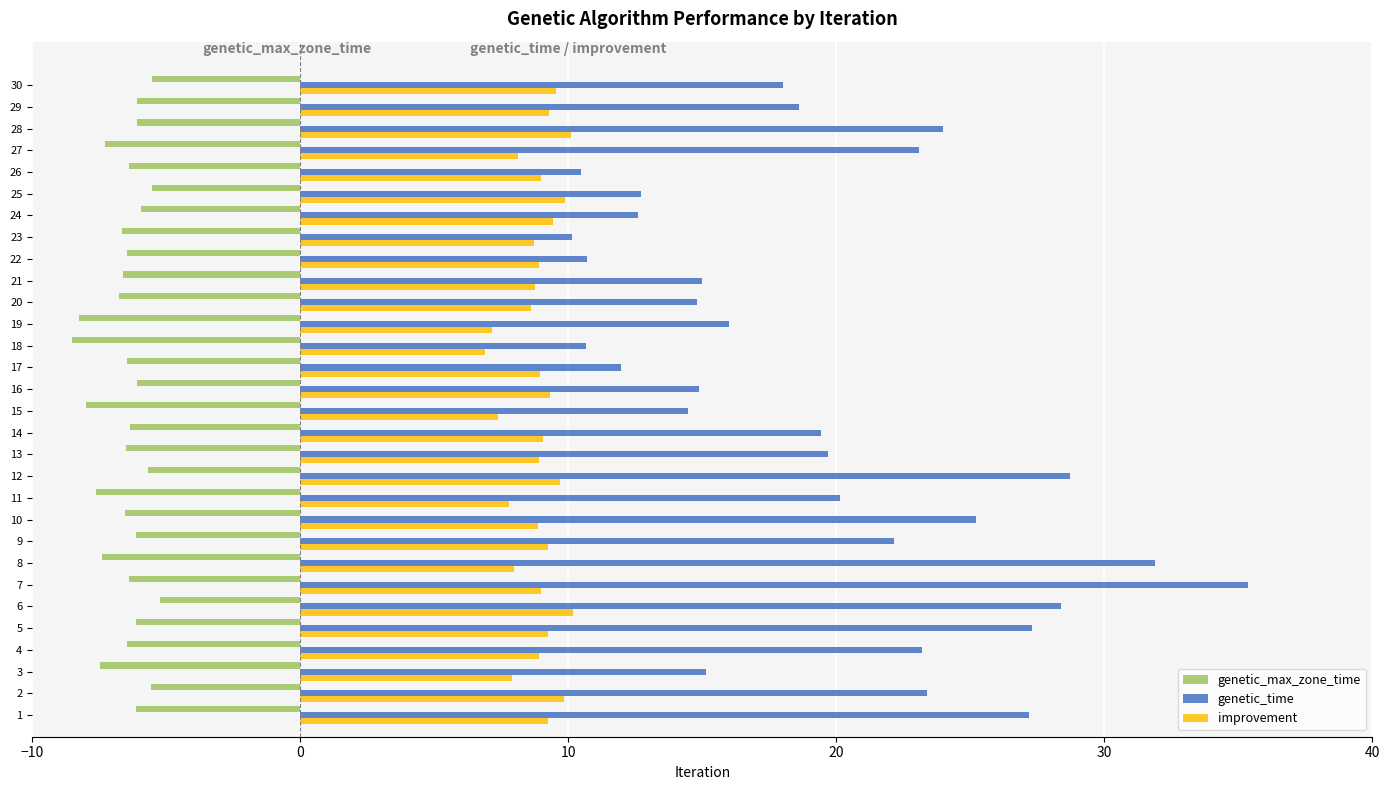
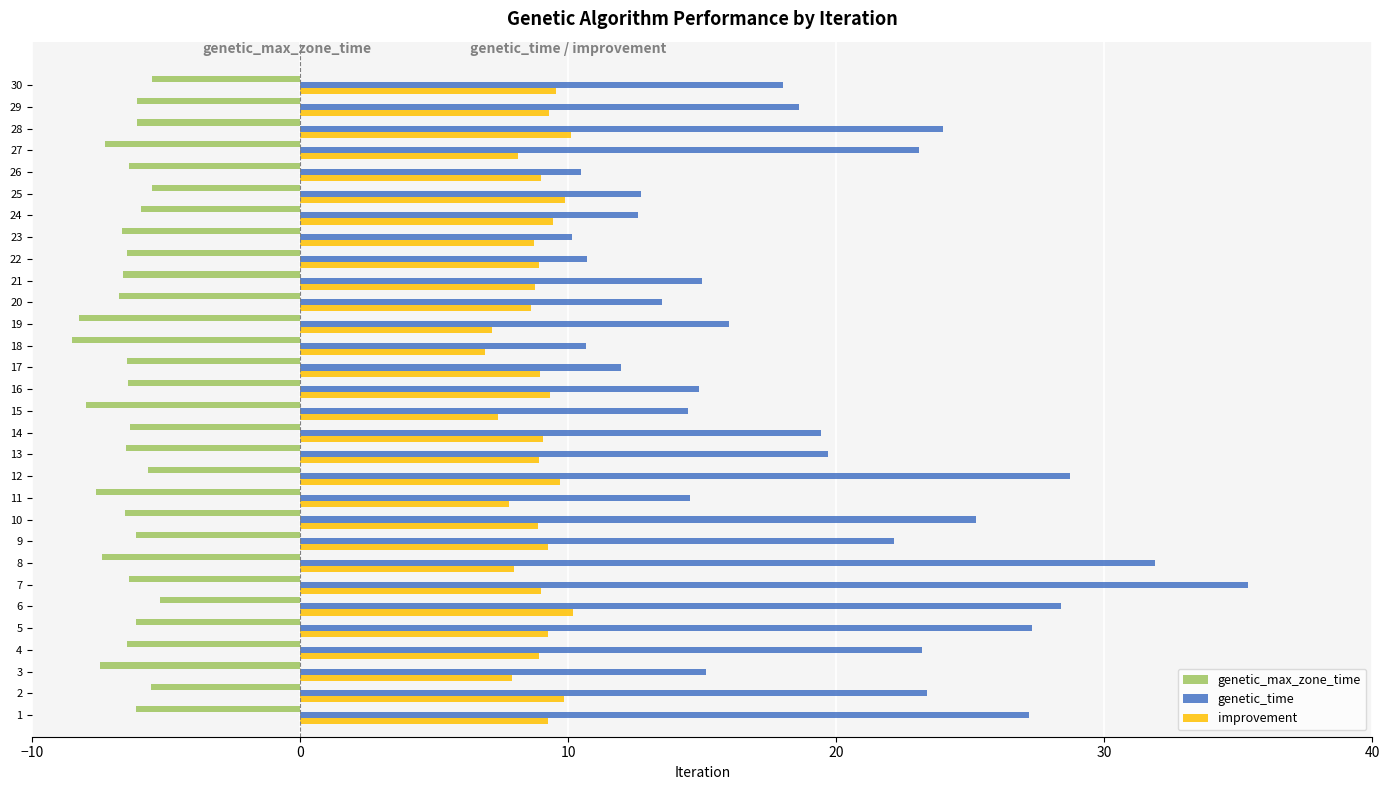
genetic_time, 20: 14.8 -> 13.5
genetic_max_zone_time, 16: -6.1 -> -6.4
genetic_time, 11: 20.1 -> 14.5
